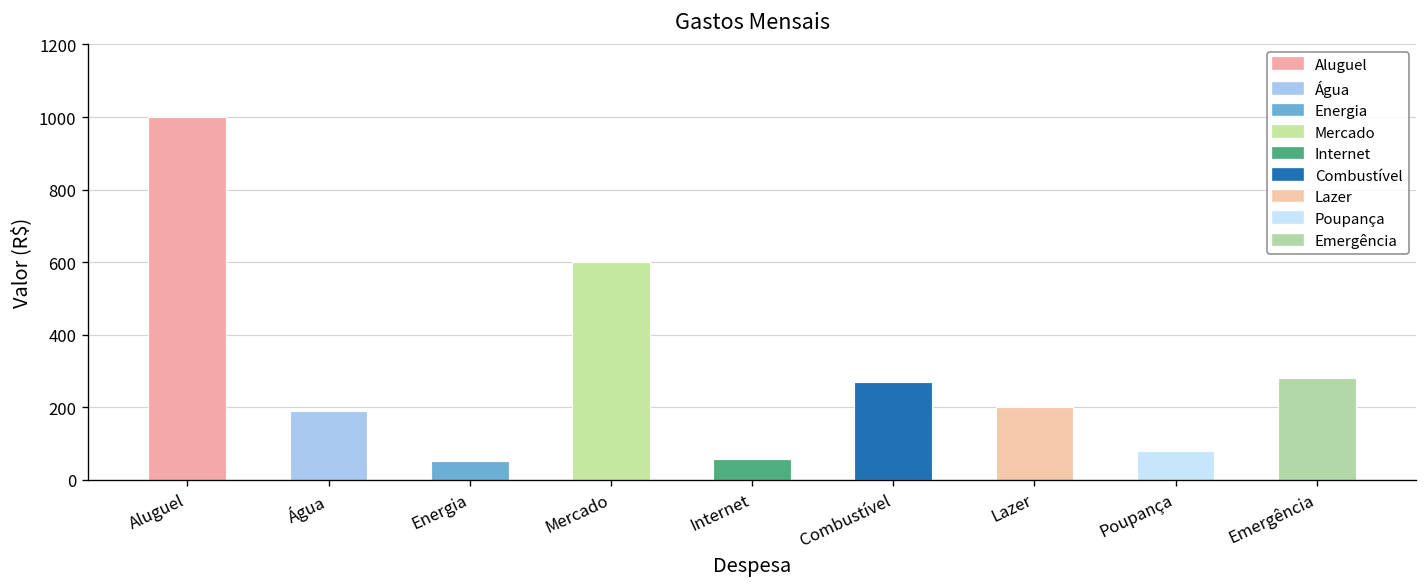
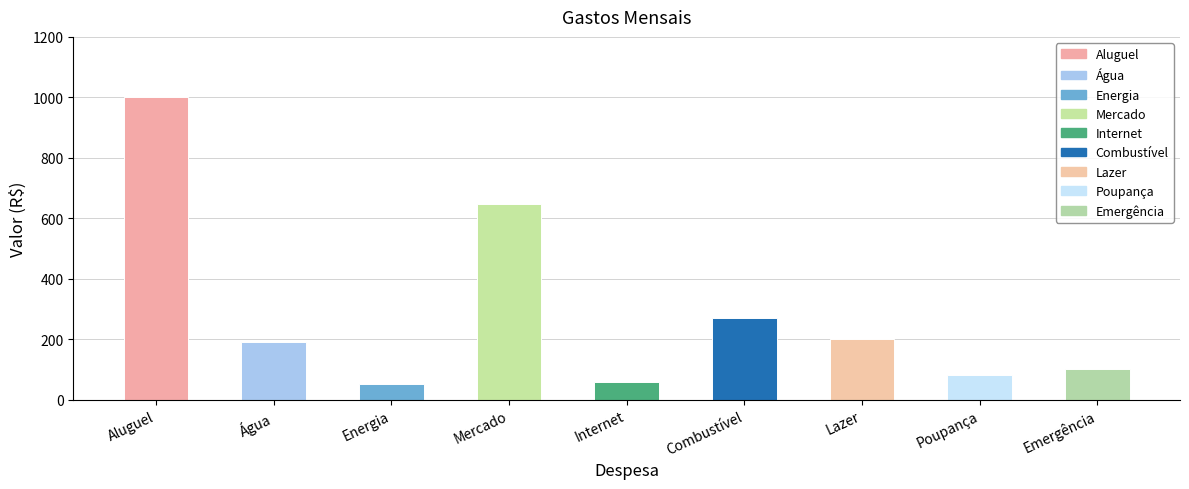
Mercado: 600 -> 650
Emergência: 280 -> 100
